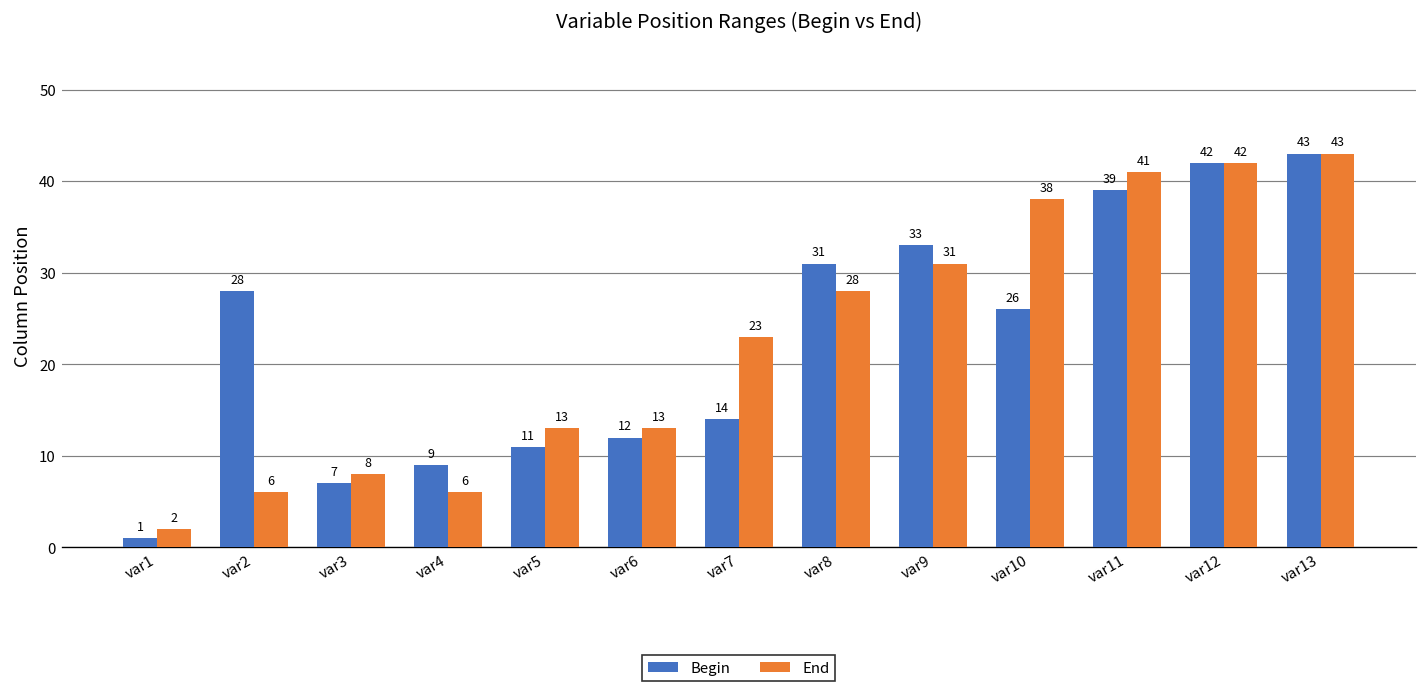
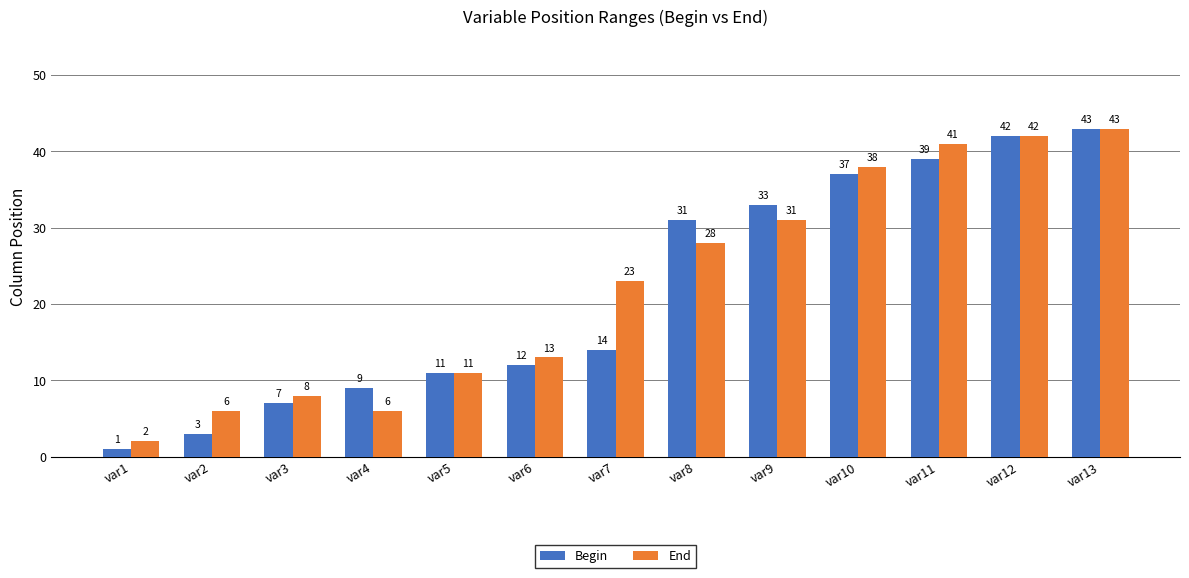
Begin, var2: 28 -> 3
End, var5: 13 -> 11
Begin, var10: 26 -> 37
